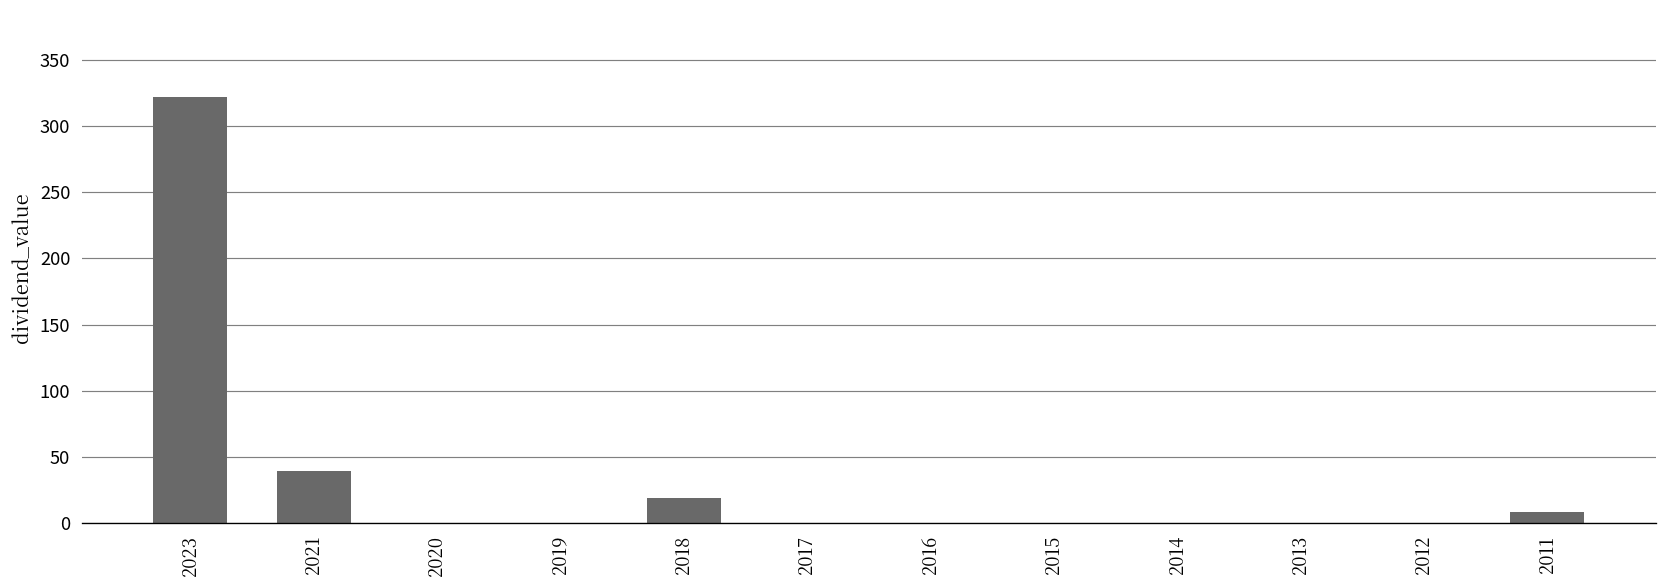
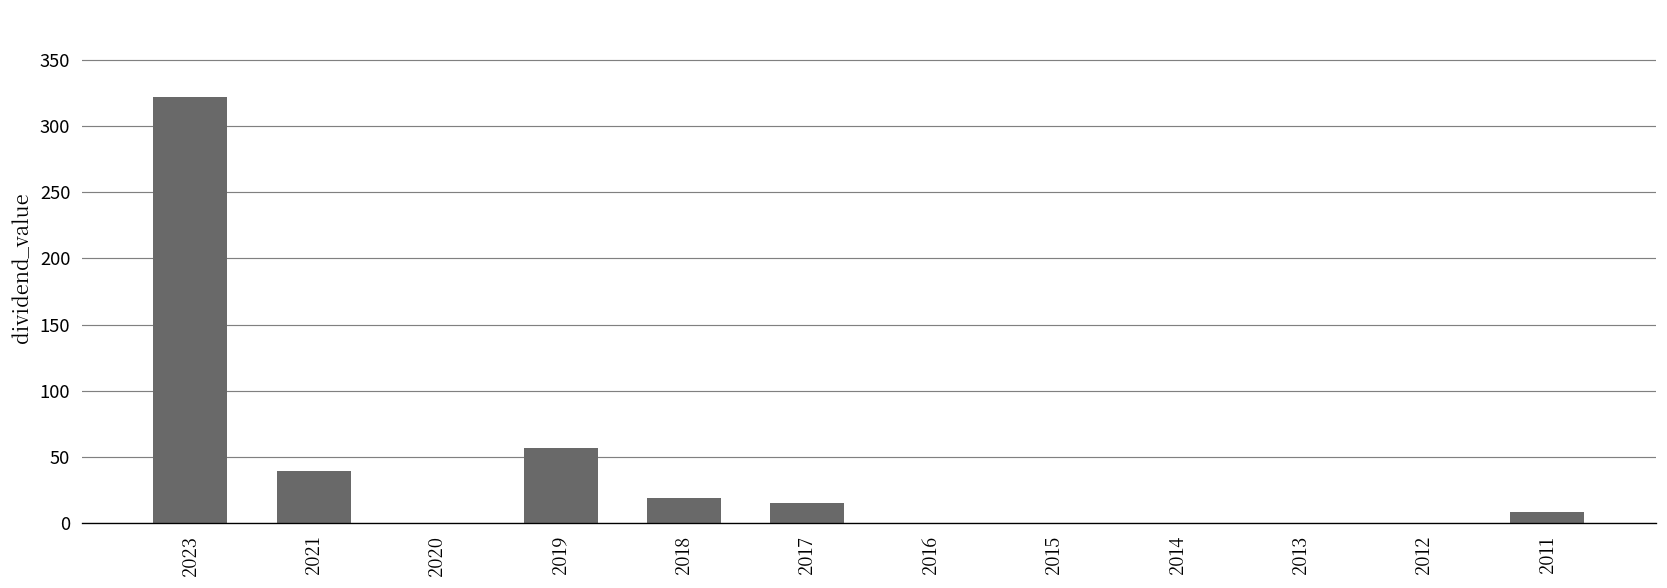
2019: 0 -> 57
2017: 0 -> 15
